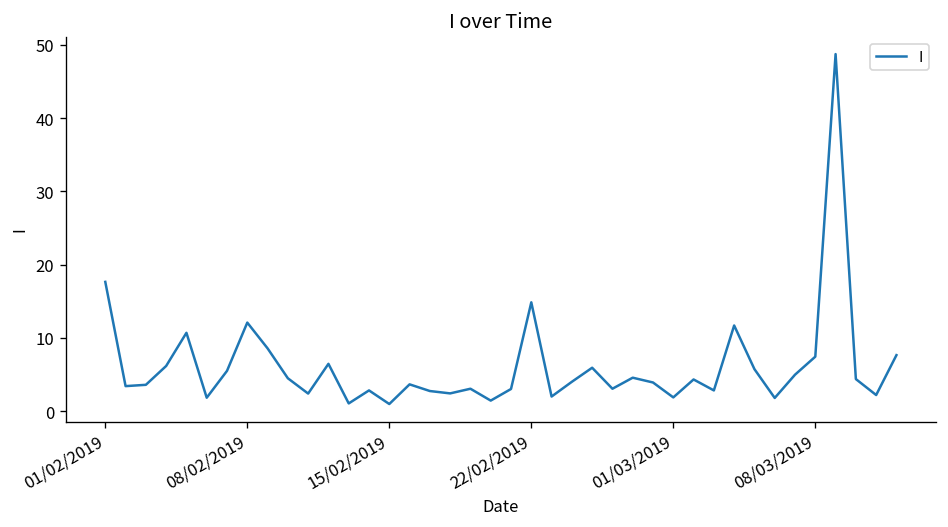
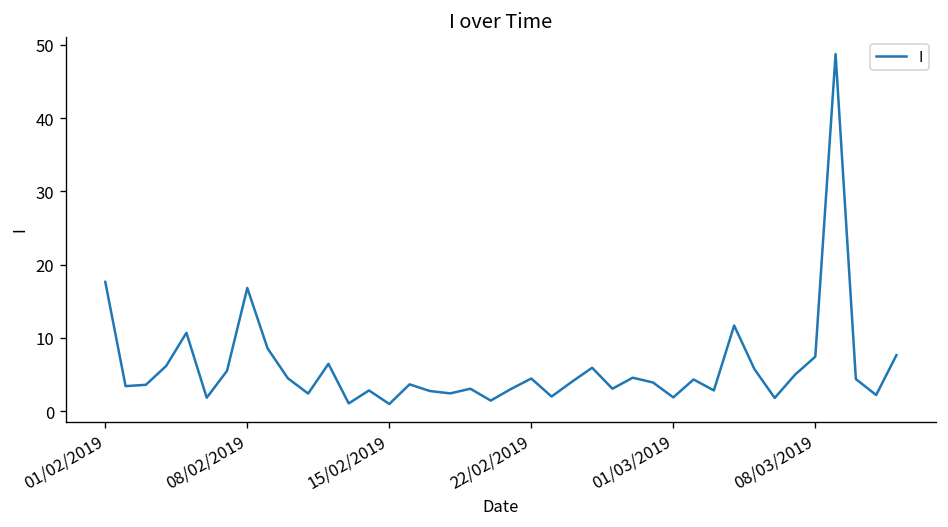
08/02/2019: 12 -> 17
22/02/2019: 15 -> 4
